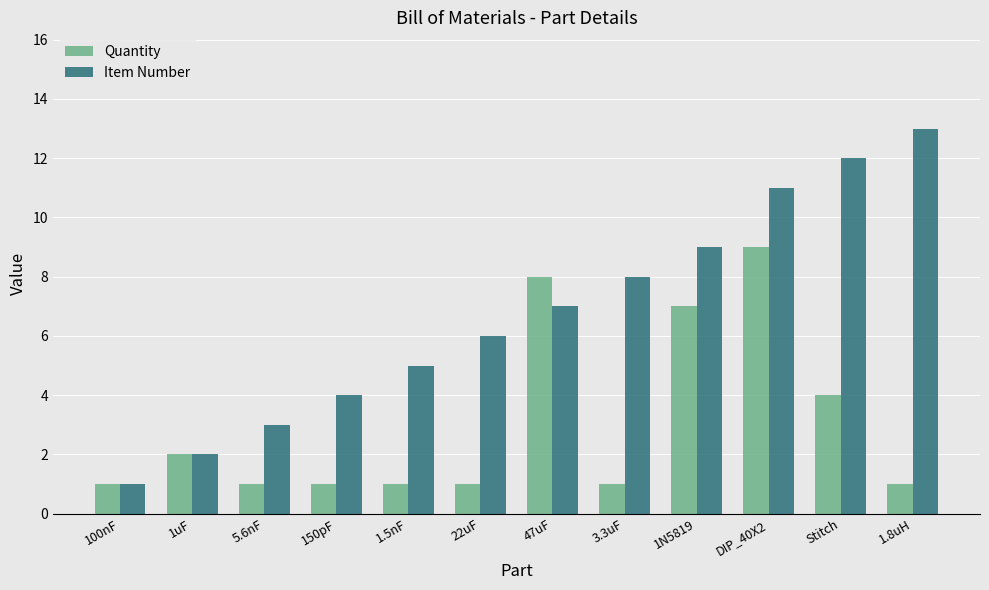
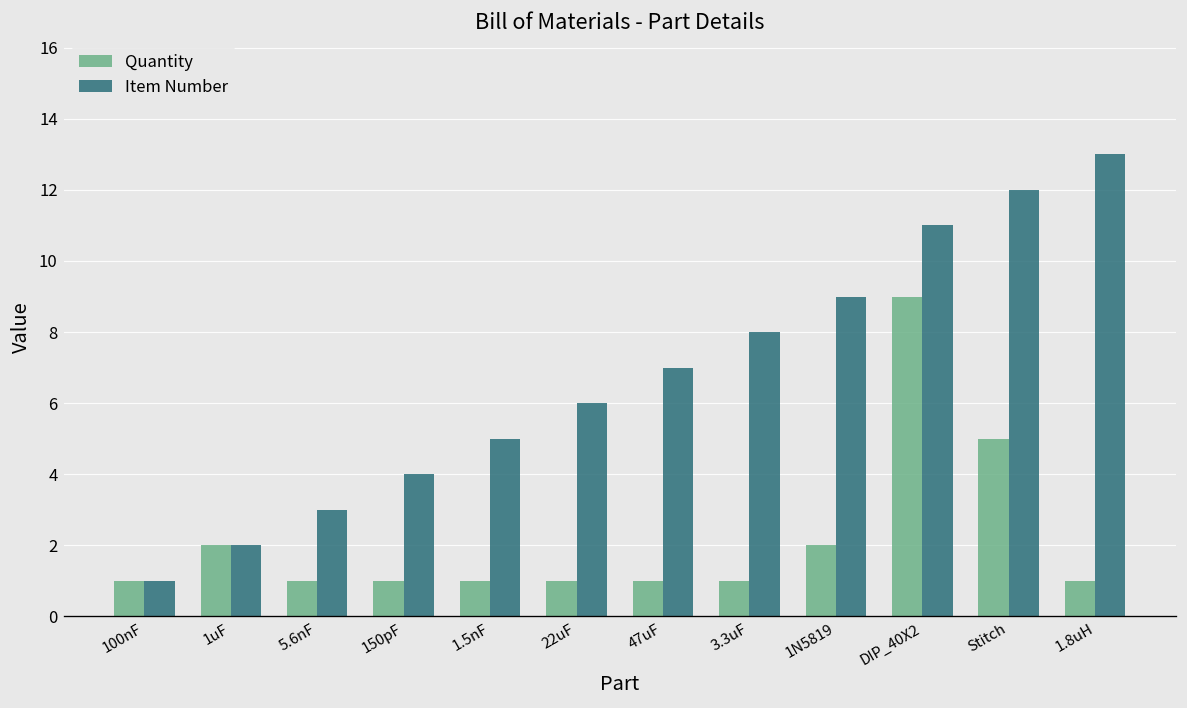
Quantity, 47uF: 8 -> 1
Quantity, 1N5819: 7 -> 2
Quantity, Stitch: 4 -> 5
